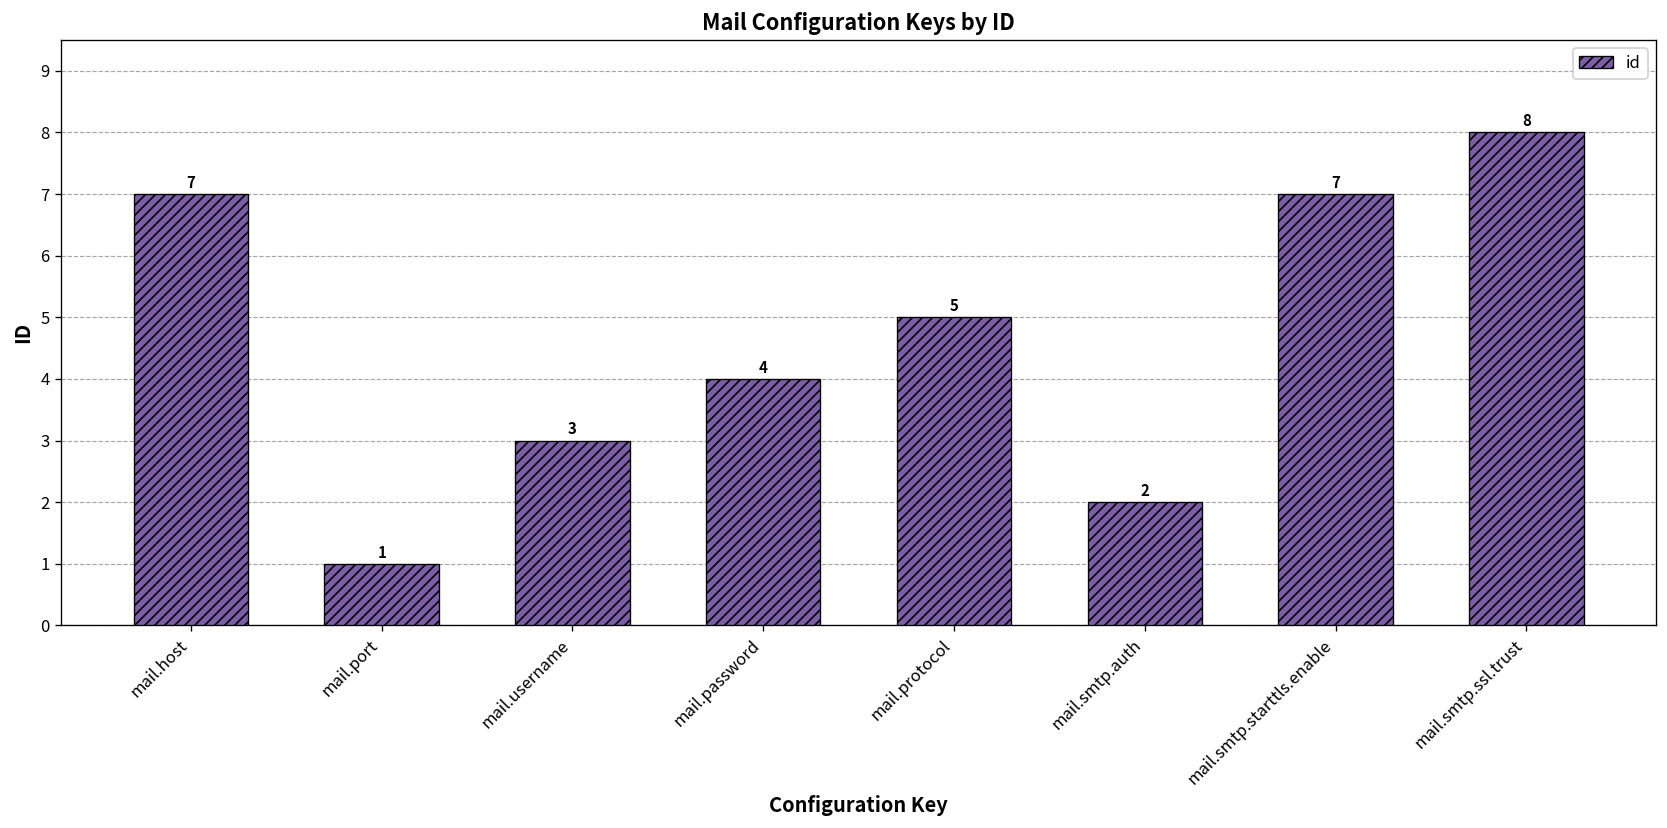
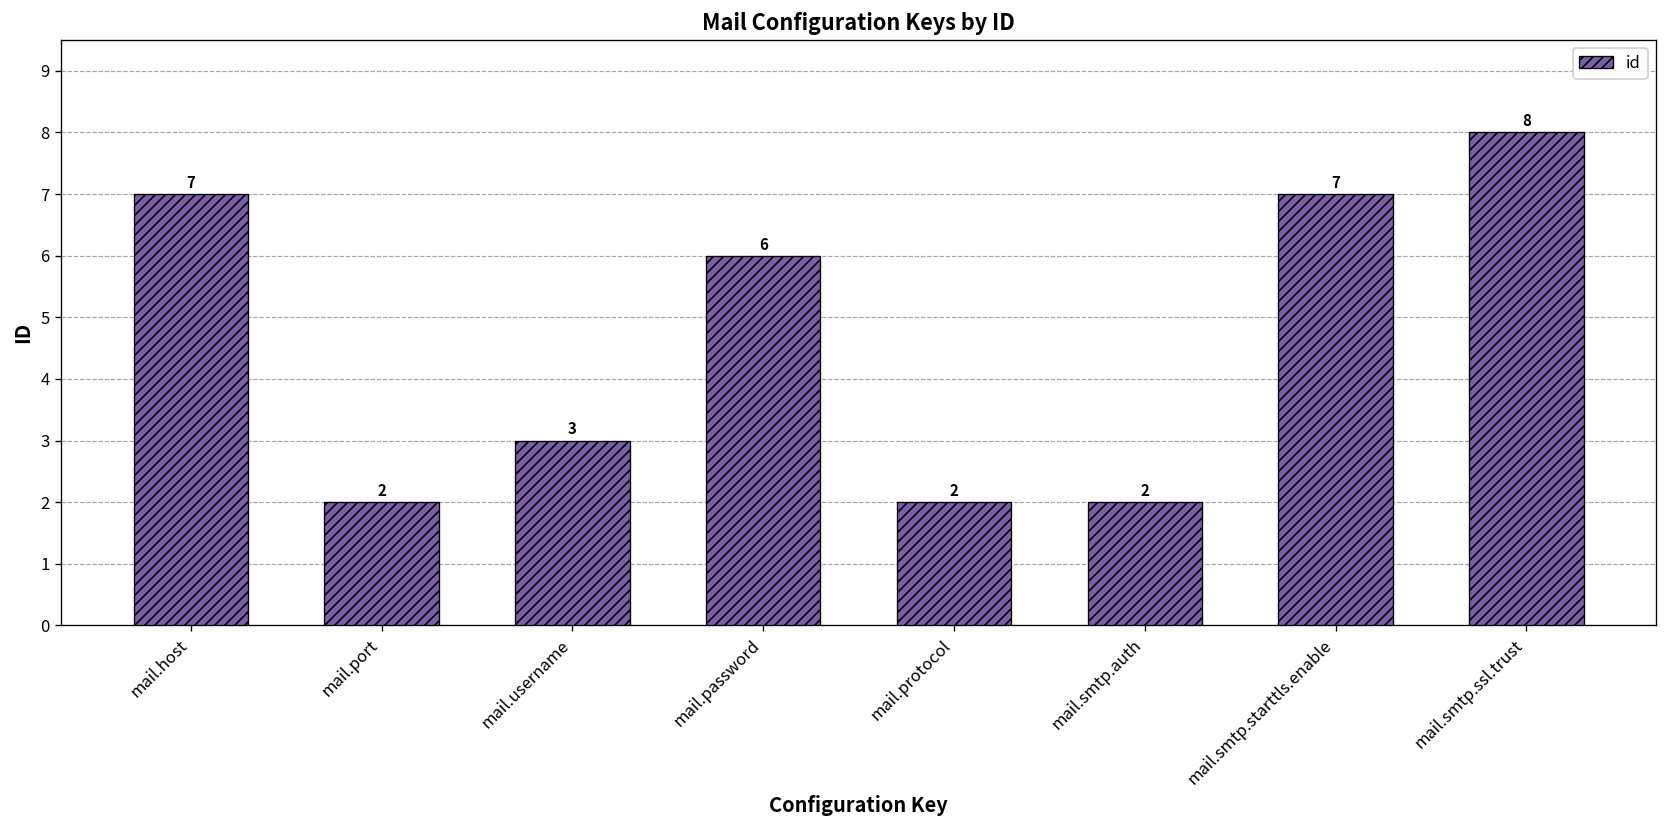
mail.port: 1 -> 2
mail.password: 4 -> 6
mail.protocol: 5 -> 2
